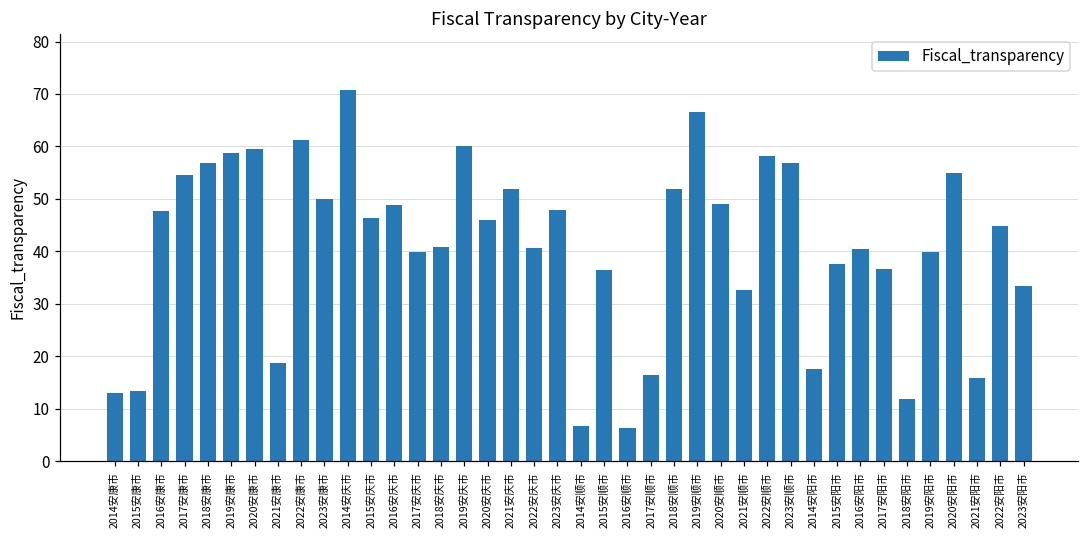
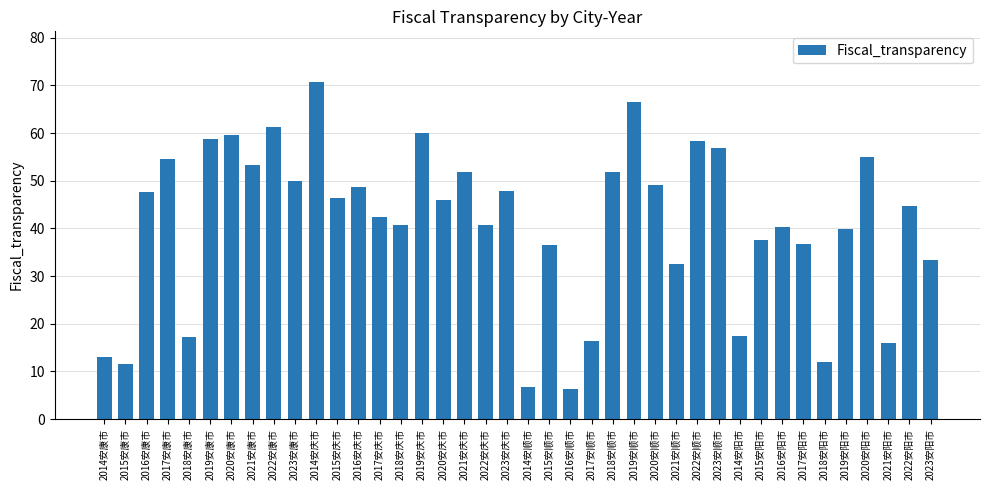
2015安康市: 13 -> 12
2018安康市: 57 -> 17
2021安康市: 19 -> 53
2017安庆市: 40 -> 42
